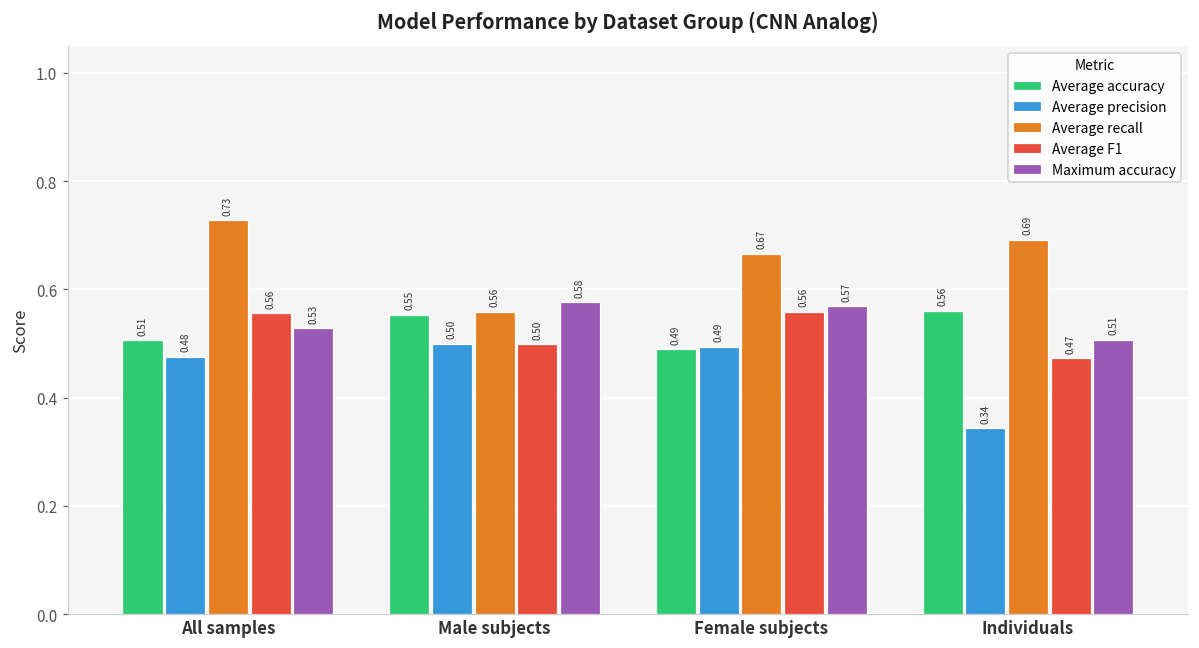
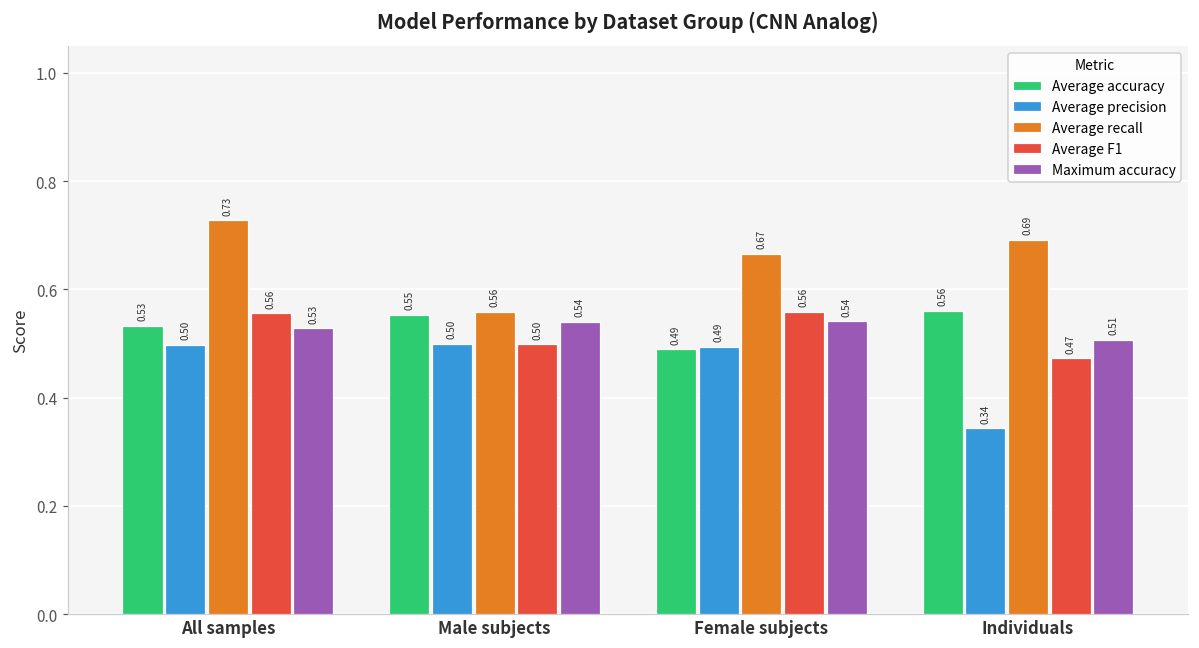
Average accuracy, All samples: 0.51 -> 0.53
Average precision, All samples: 0.48 -> 0.50
Maximum accuracy, Male subjects: 0.58 -> 0.54
Maximum accuracy, Female subjects: 0.57 -> 0.54
